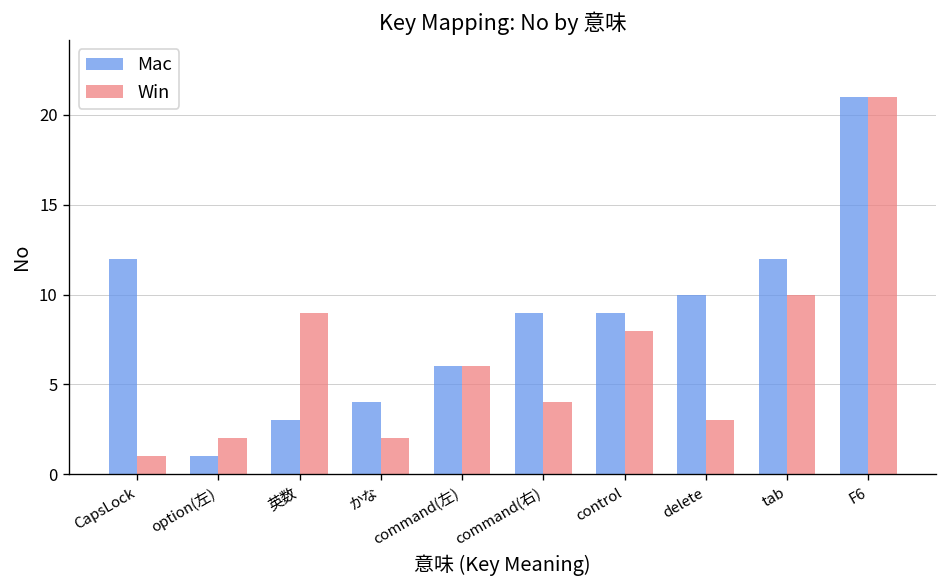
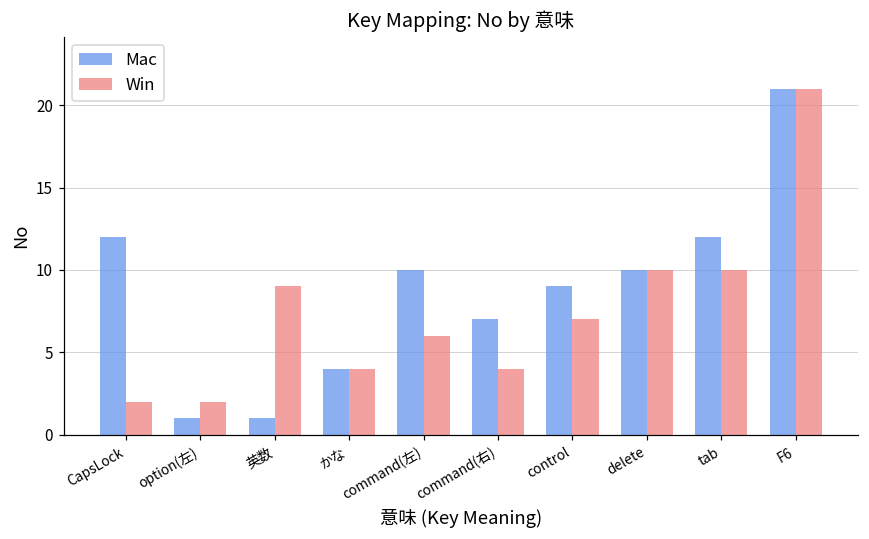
Win, CapsLock: 1 -> 2
Mac, 英数: 3 -> 1
Win, かな: 2 -> 4
Mac, command(左): 6 -> 10
Mac, command(右): 9 -> 7
Win, control: 8 -> 7
Win, delete: 3 -> 10
